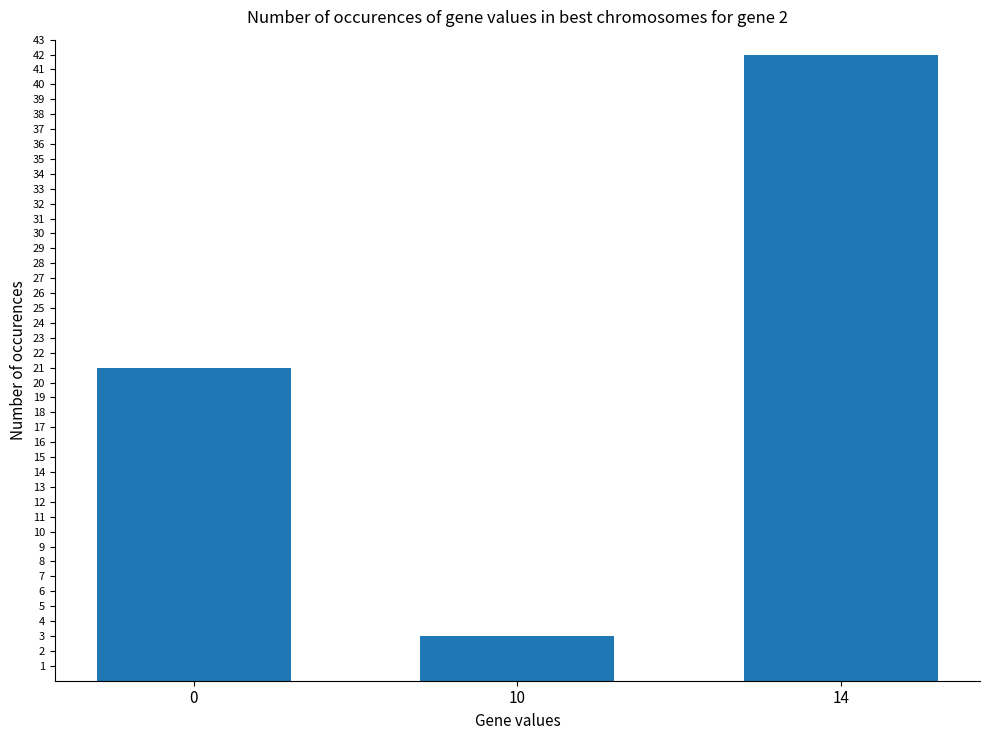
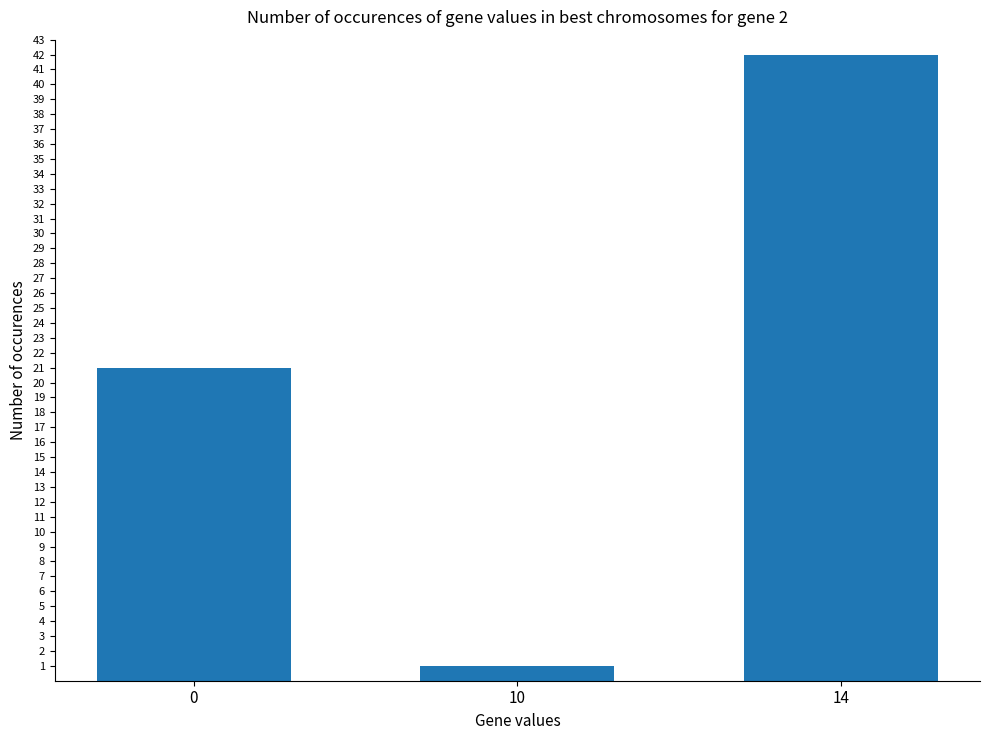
10: 3 -> 1
